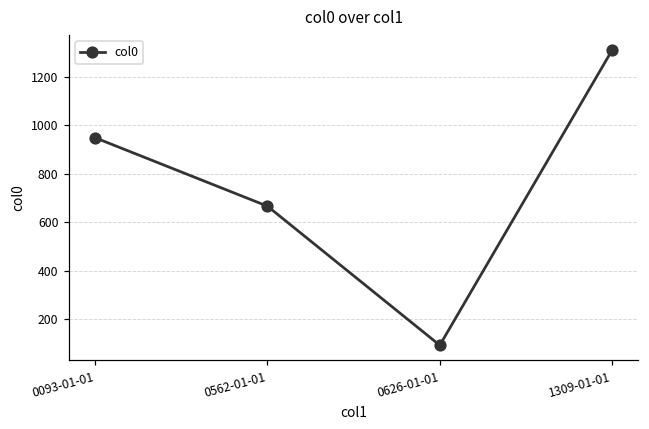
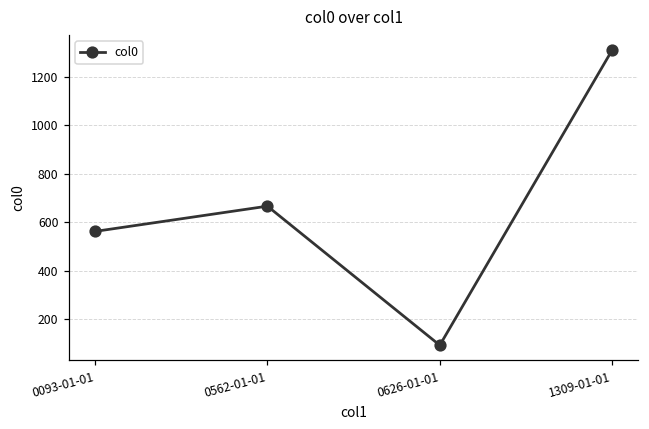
0093-01-01: 950 -> 560
